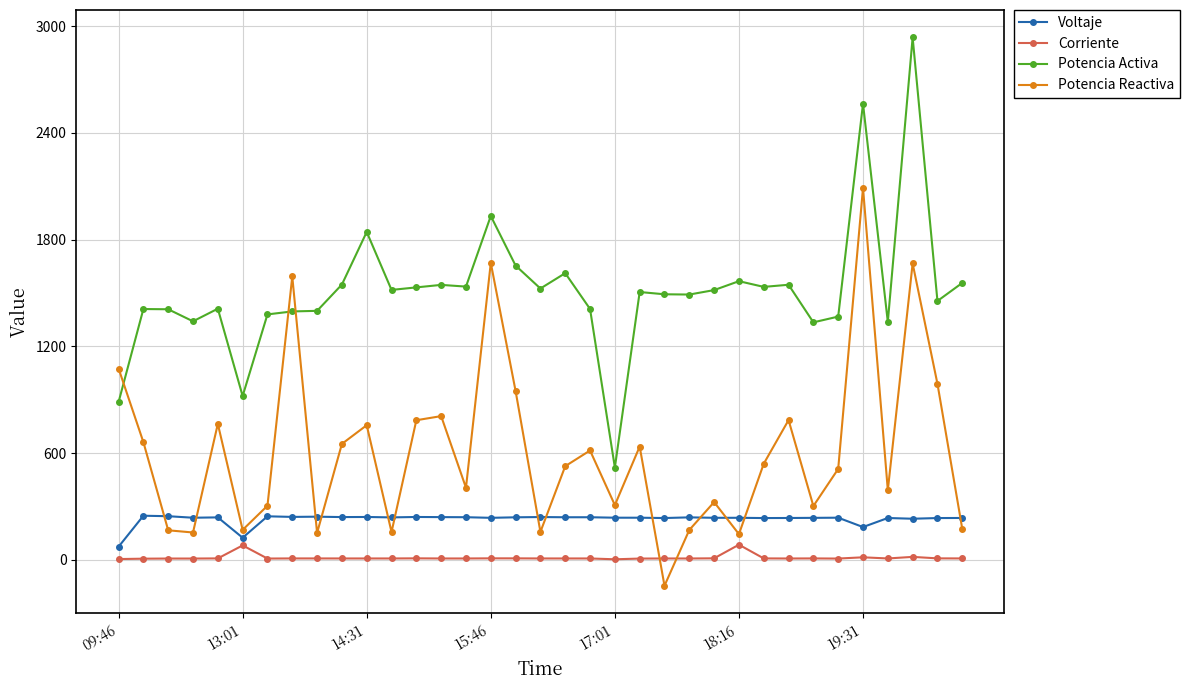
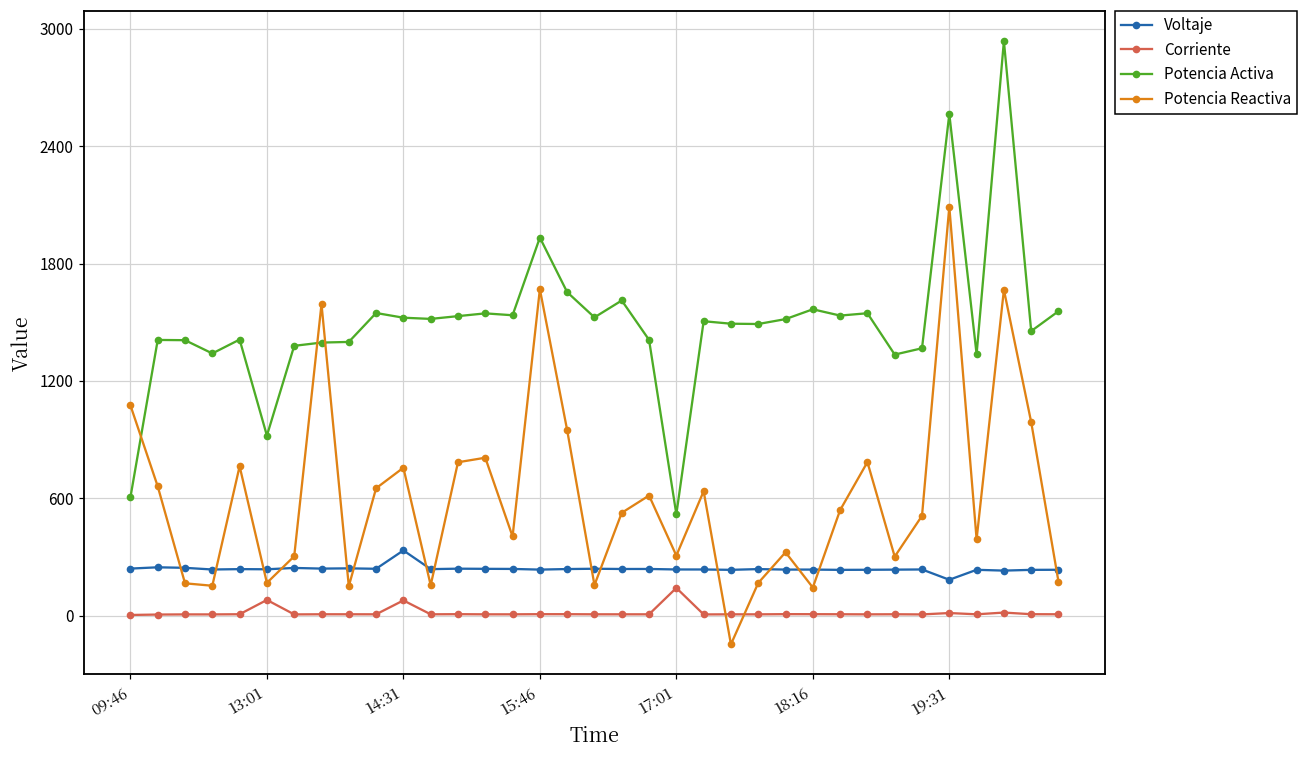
Voltaje, 09:46: 70 -> 240
Potencia Activa, 09:46: 890 -> 610
Voltaje, 13:01: 120 -> 240
Voltaje, 14:31: 240 -> 330
Corriente, 14:31: 10 -> 80
Potencia Activa, 14:31: 1840 -> 1520
Corriente, 17:01: 0 -> 140
Corriente, 18:16: 80 -> 10
